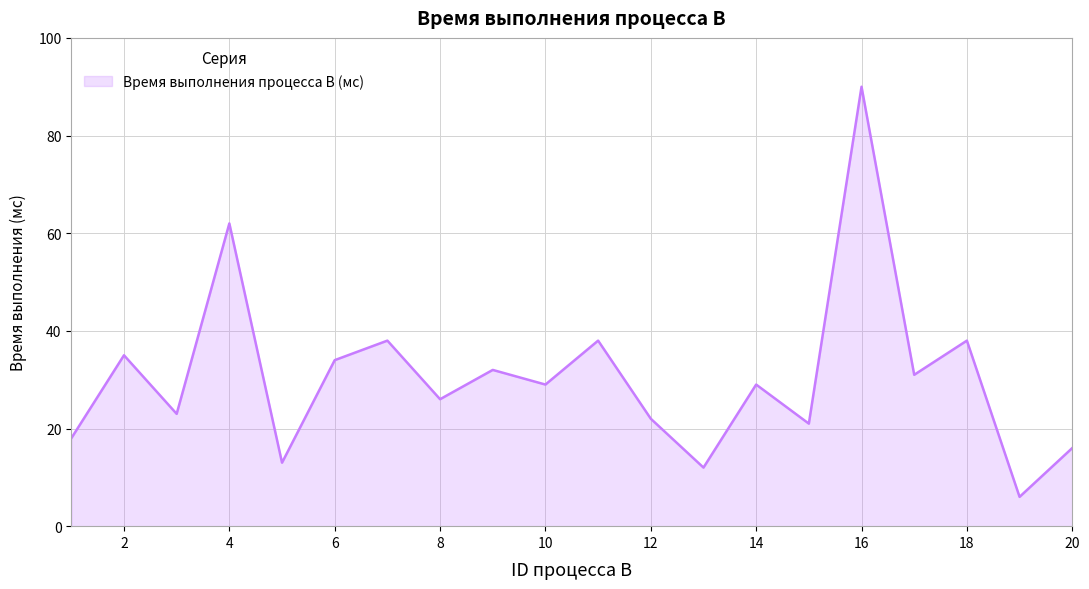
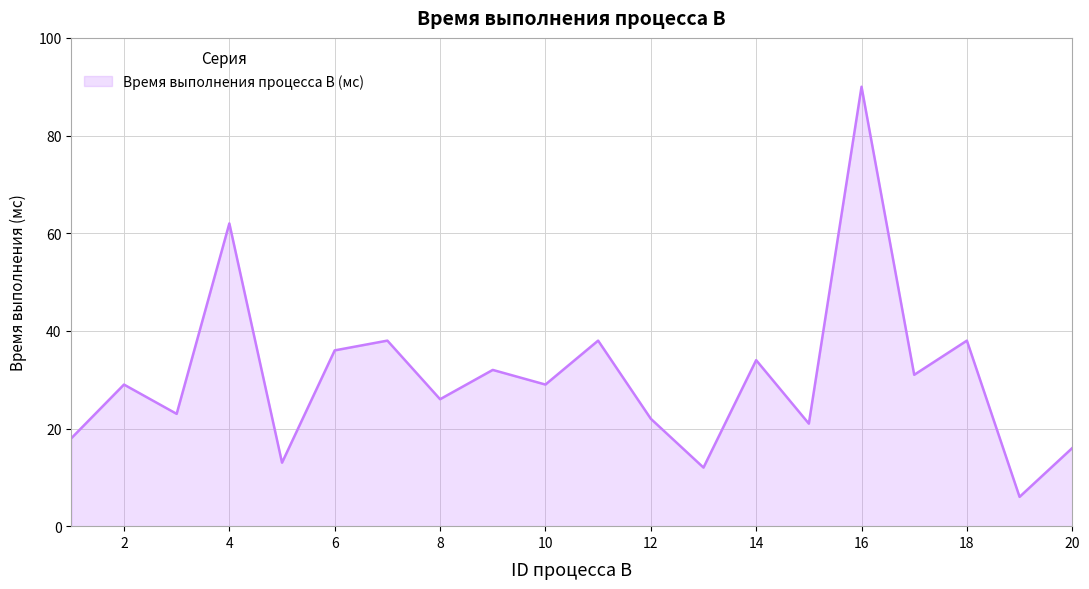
2: 35 -> 29
6: 34 -> 36
14: 29 -> 34
